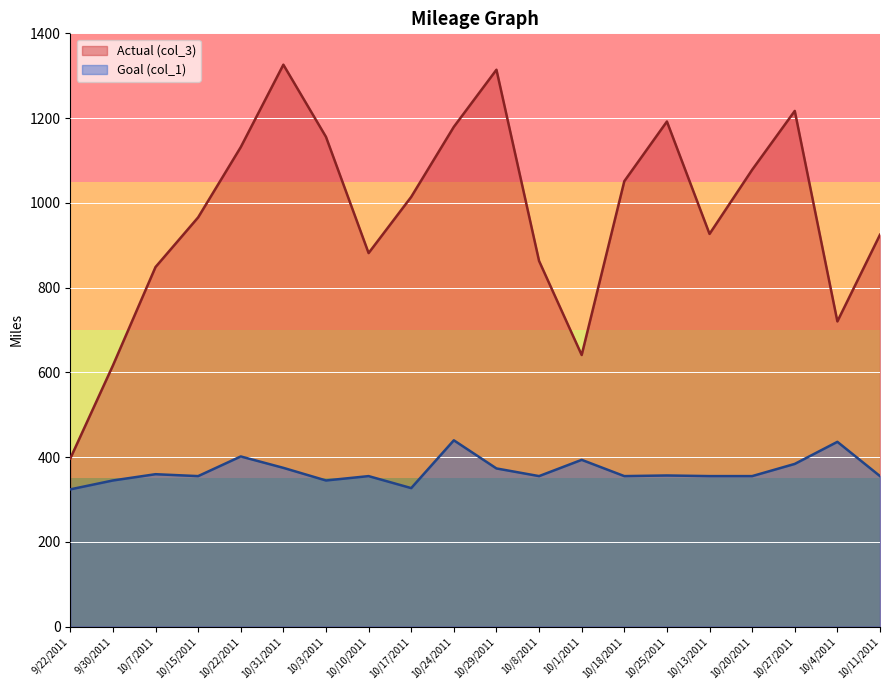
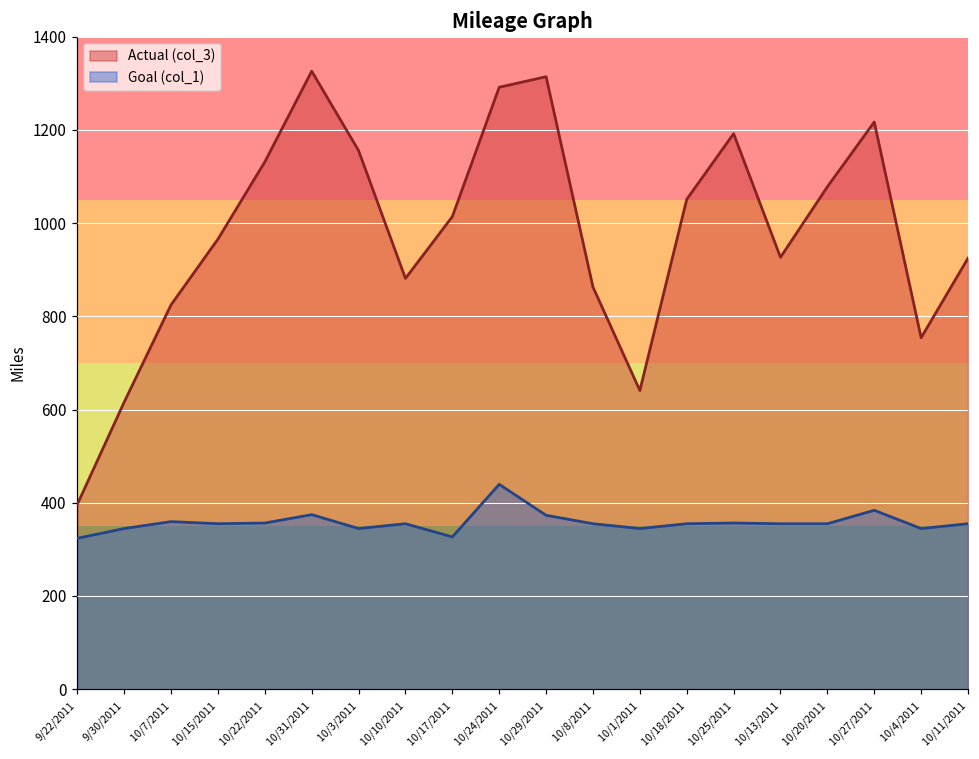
Actual (col_3), 10/7/2011: 850 -> 820
Goal (col_1), 10/22/2011: 400 -> 360
Actual (col_3), 10/24/2011: 1180 -> 1290
Goal (col_1), 10/1/2011: 390 -> 340
Actual (col_3), 10/4/2011: 720 -> 750
Goal (col_1), 10/4/2011: 440 -> 340
